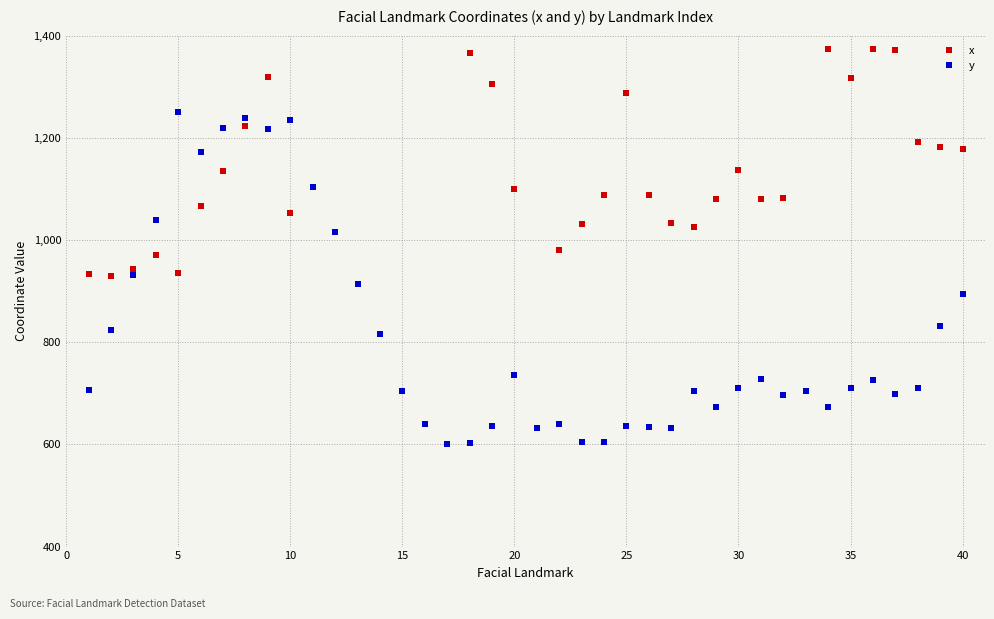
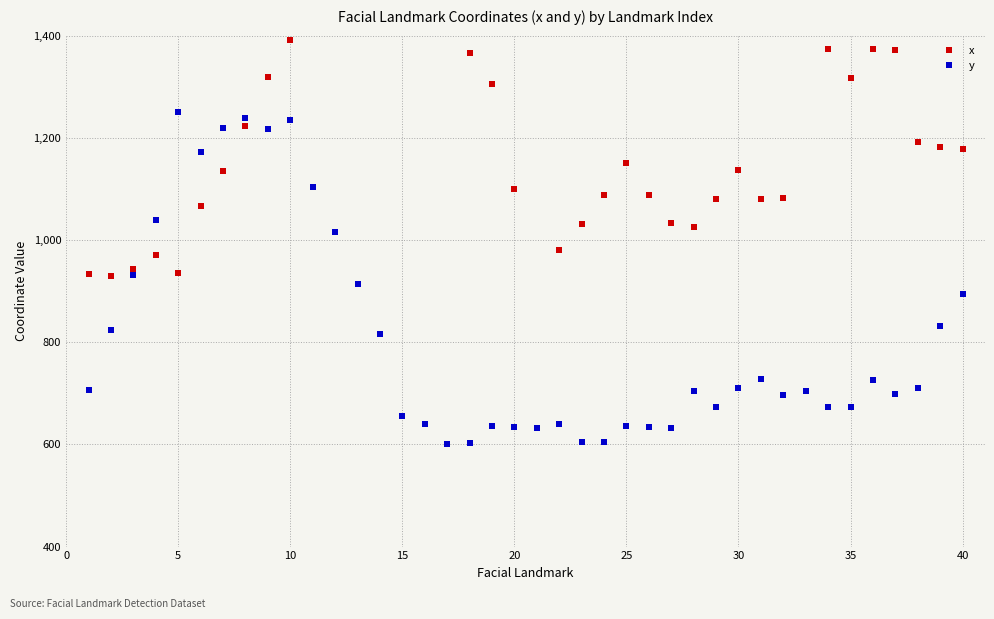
x, 10: 1,050 -> 1,390
y, 15: 710 -> 660
y, 20: 740 -> 630
x, 25: 1,290 -> 1,150
y, 35: 710 -> 670
